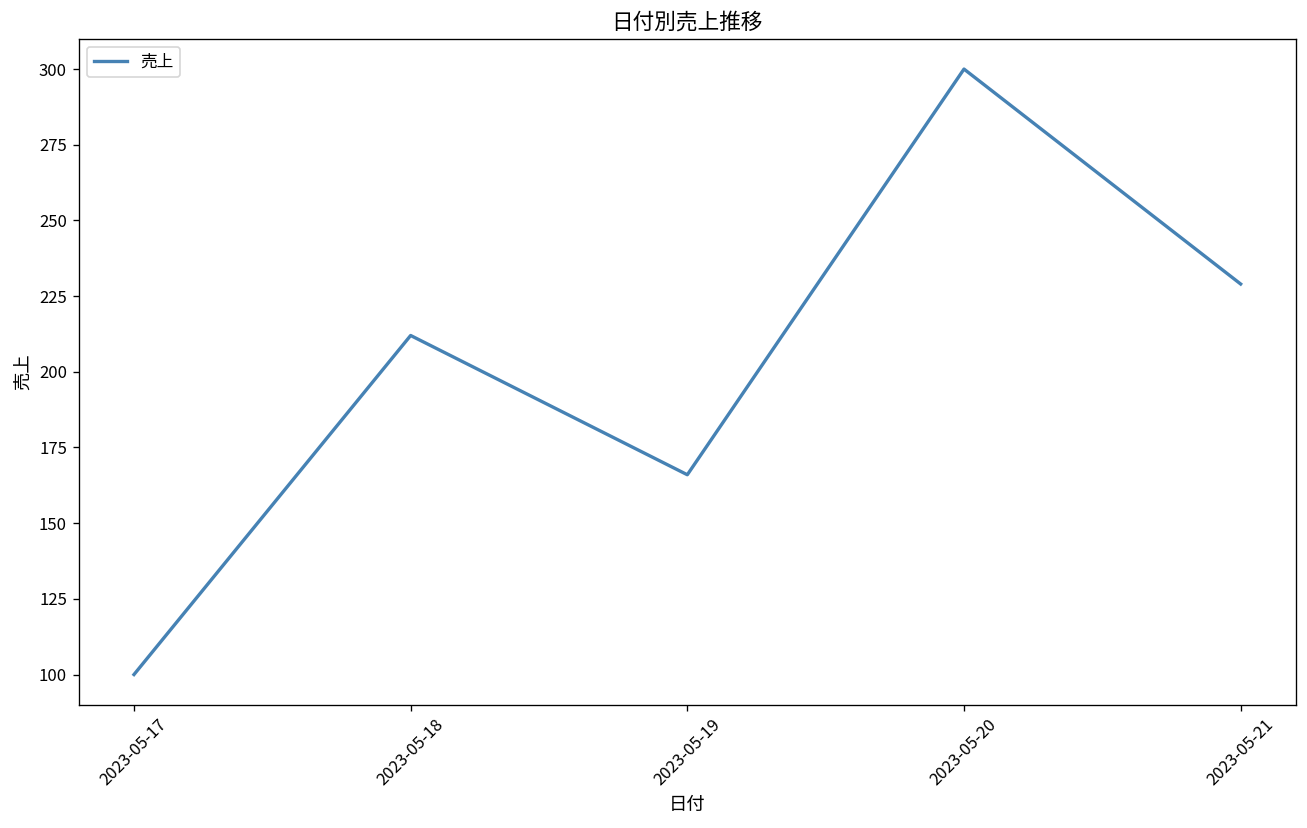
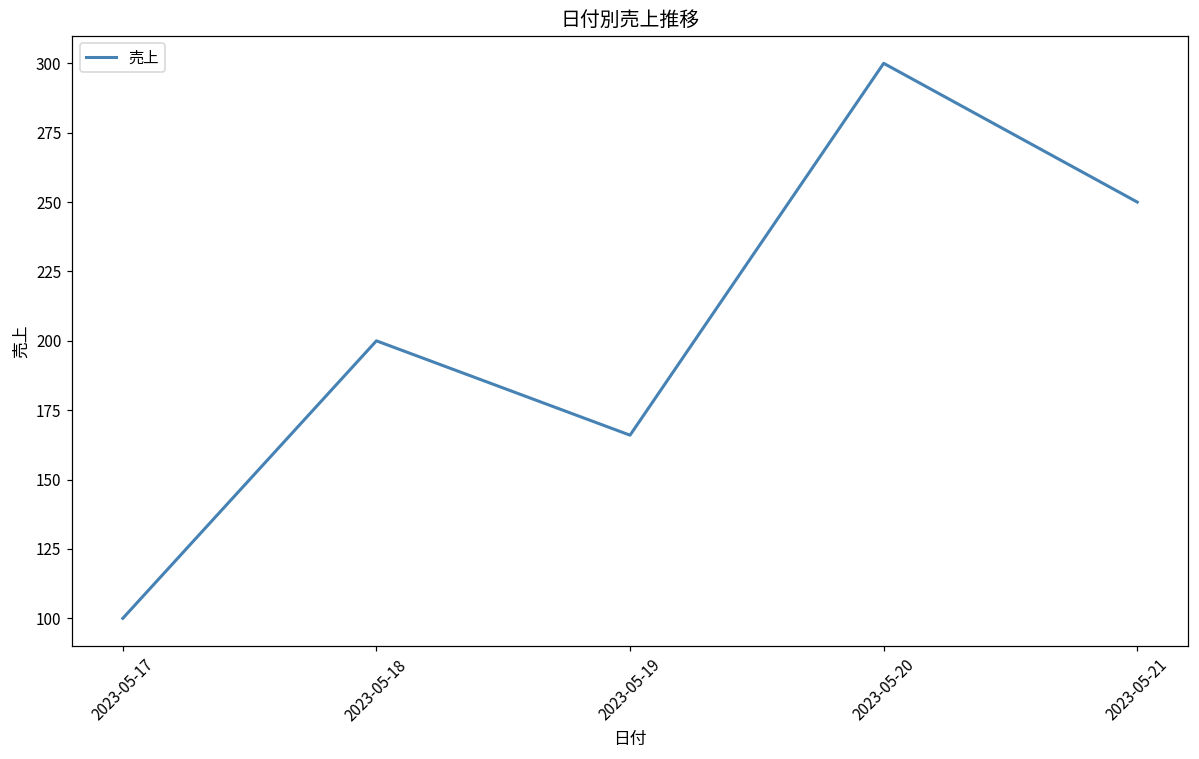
2023-05-18: 212 -> 200
2023-05-21: 229 -> 250
